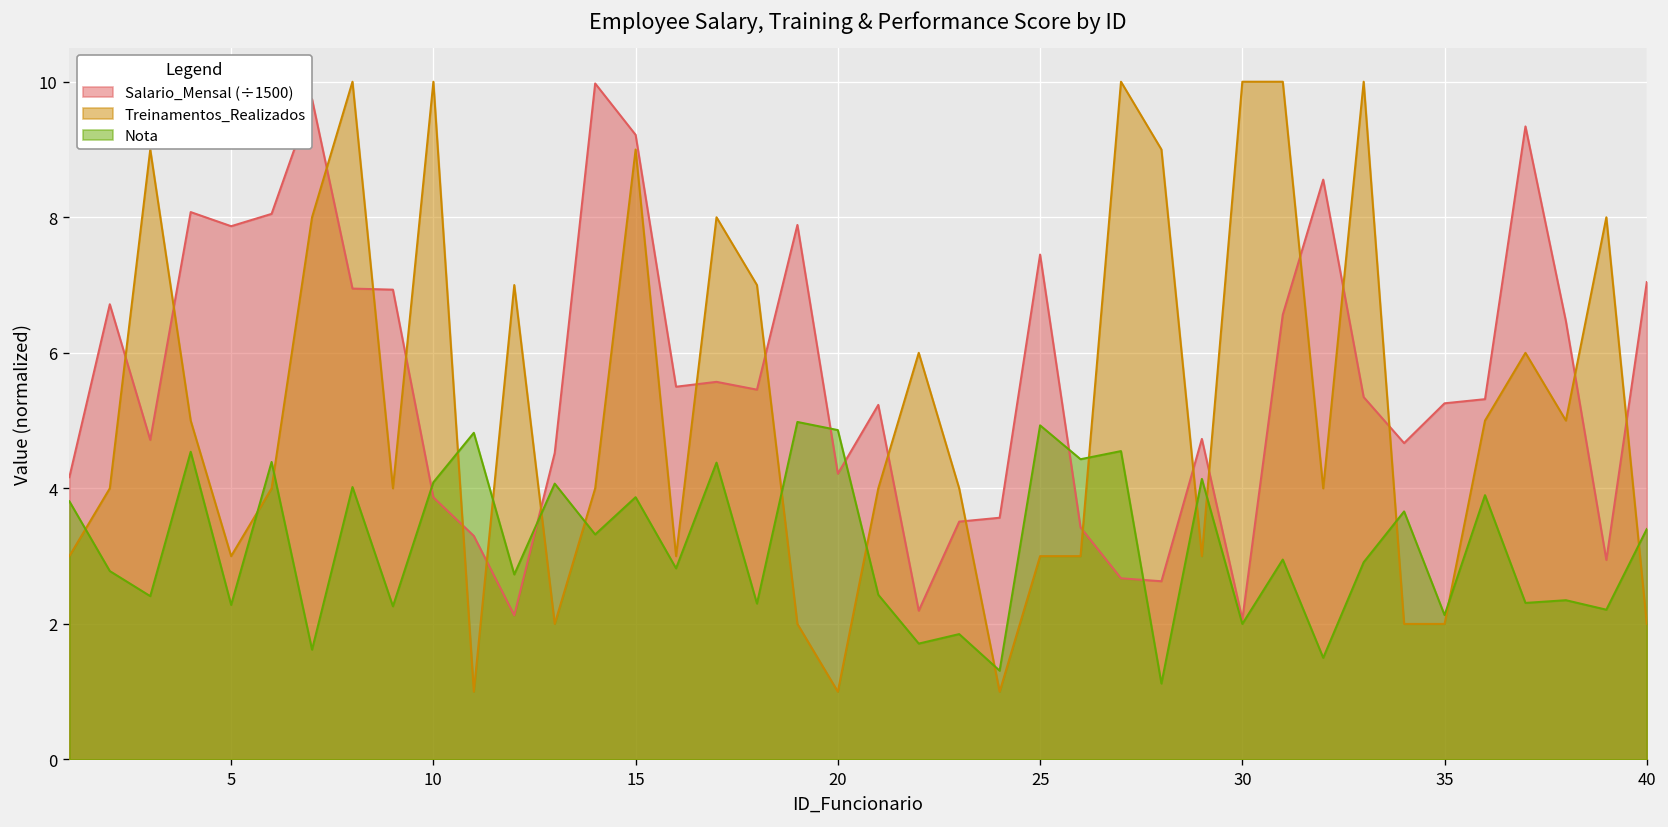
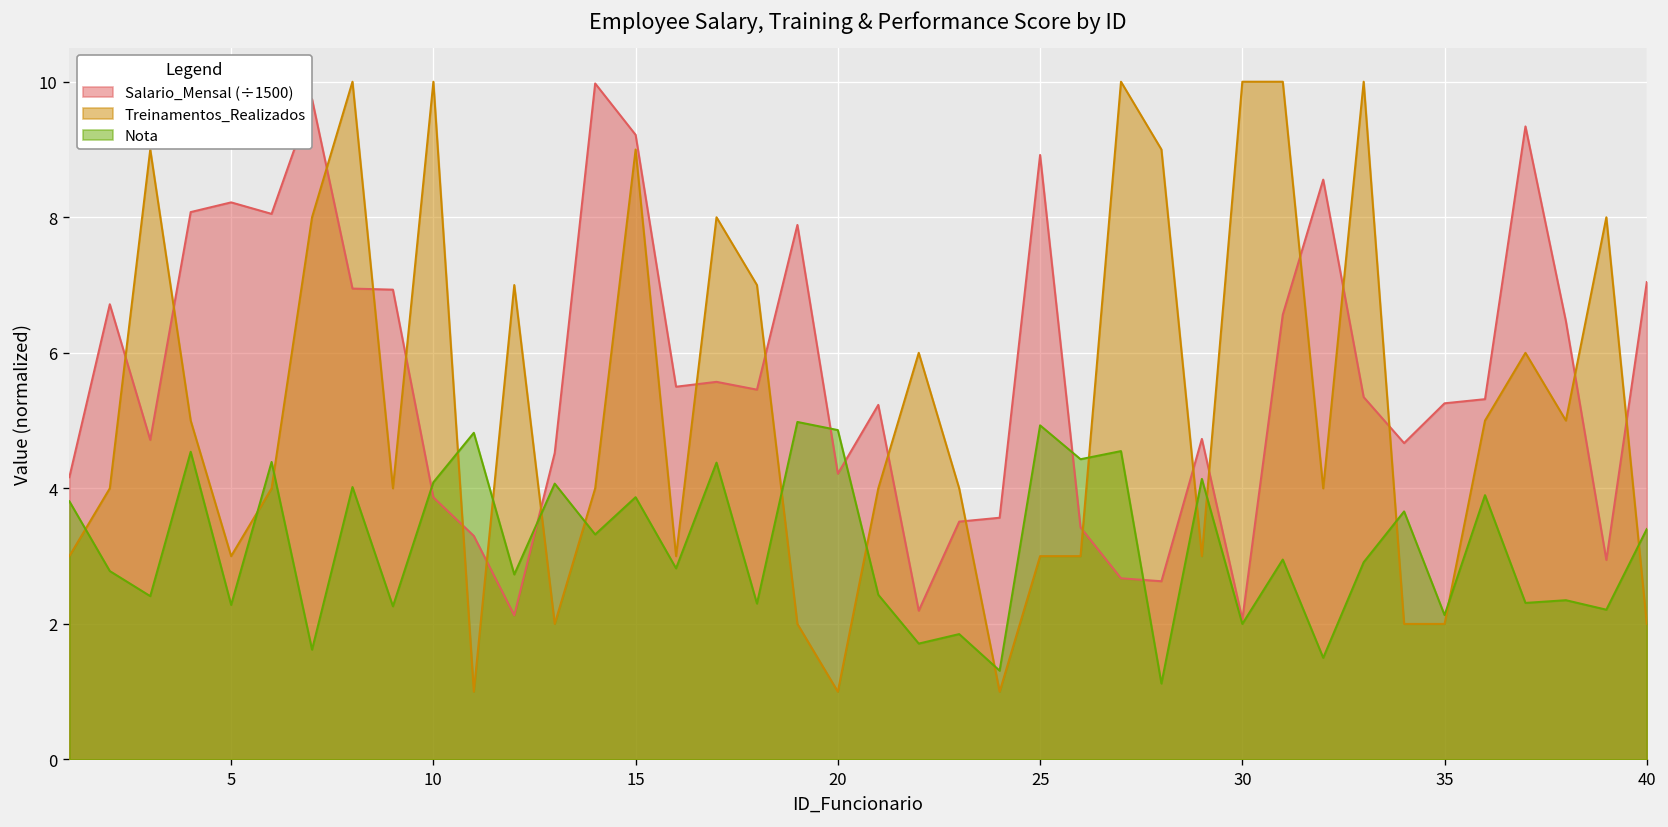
Salario_Mensal (÷1500), 5: 7.9 -> 8.2
Salario_Mensal (÷1500), 25: 7.5 -> 8.9
